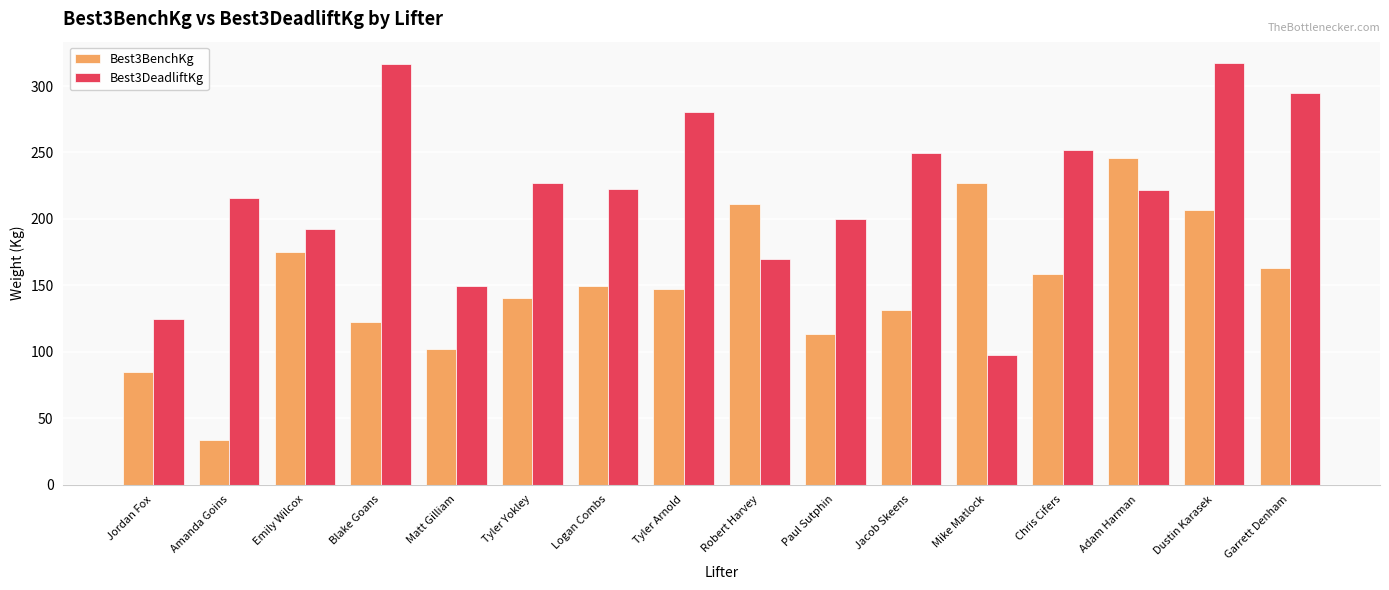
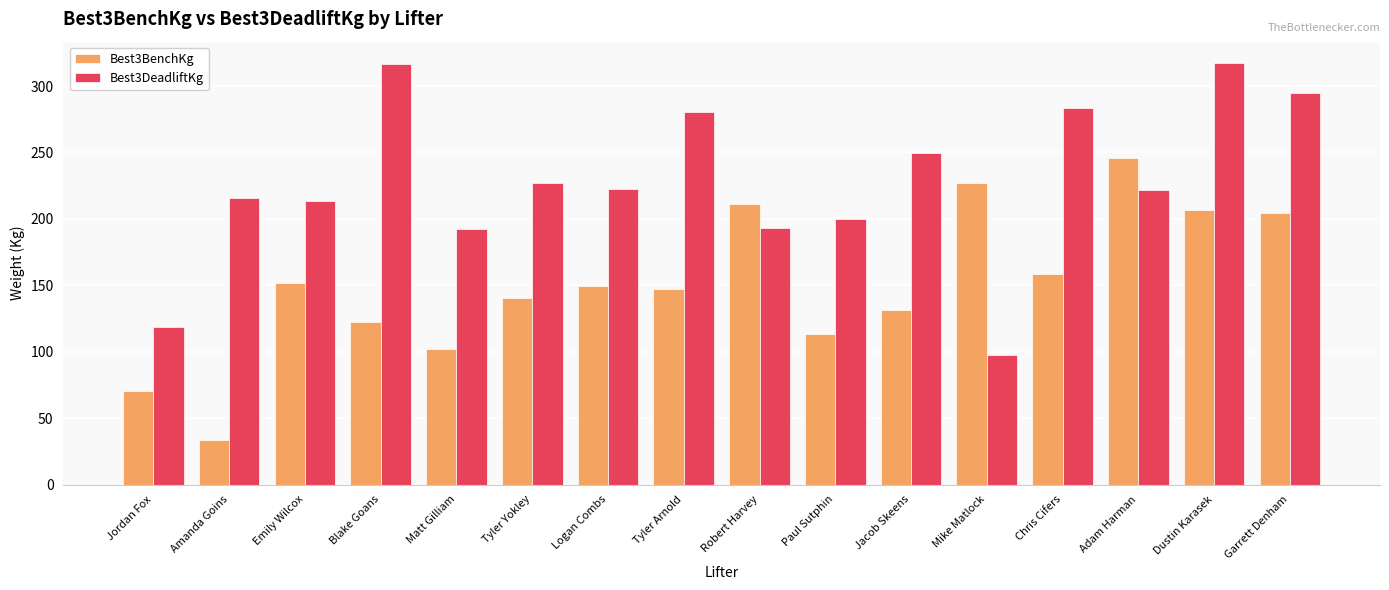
Best3BenchKg, Jordan Fox: 85 -> 70
Best3DeadliftKg, Jordan Fox: 125 -> 119
Best3BenchKg, Emily Wilcox: 175 -> 152
Best3DeadliftKg, Emily Wilcox: 192 -> 213
Best3DeadliftKg, Matt Gilliam: 150 -> 193
Best3DeadliftKg, Robert Harvey: 170 -> 193
Best3DeadliftKg, Chris Cifers: 252 -> 283
Best3BenchKg, Garrett Denham: 163 -> 204
